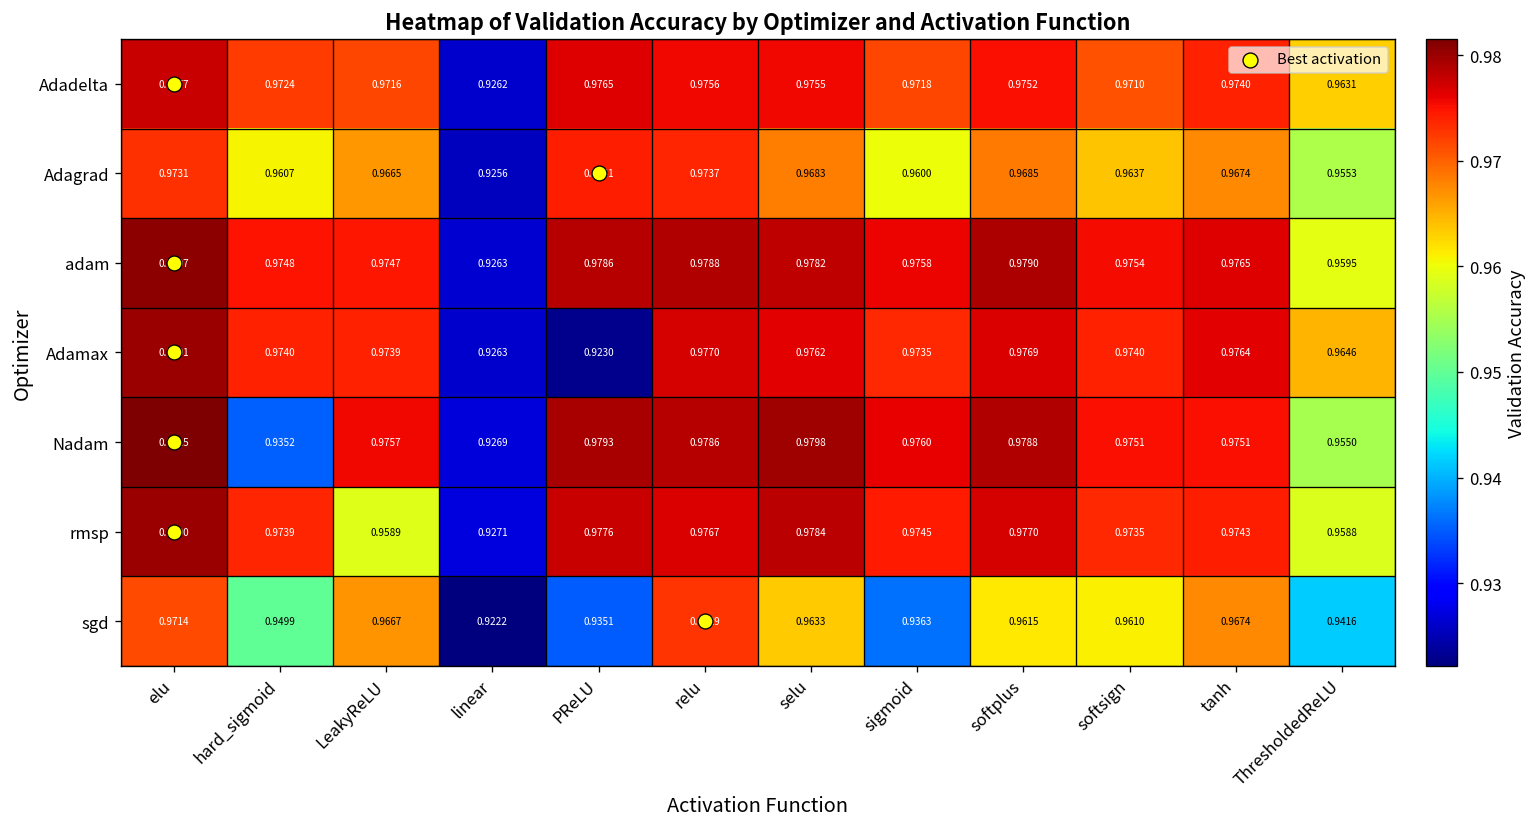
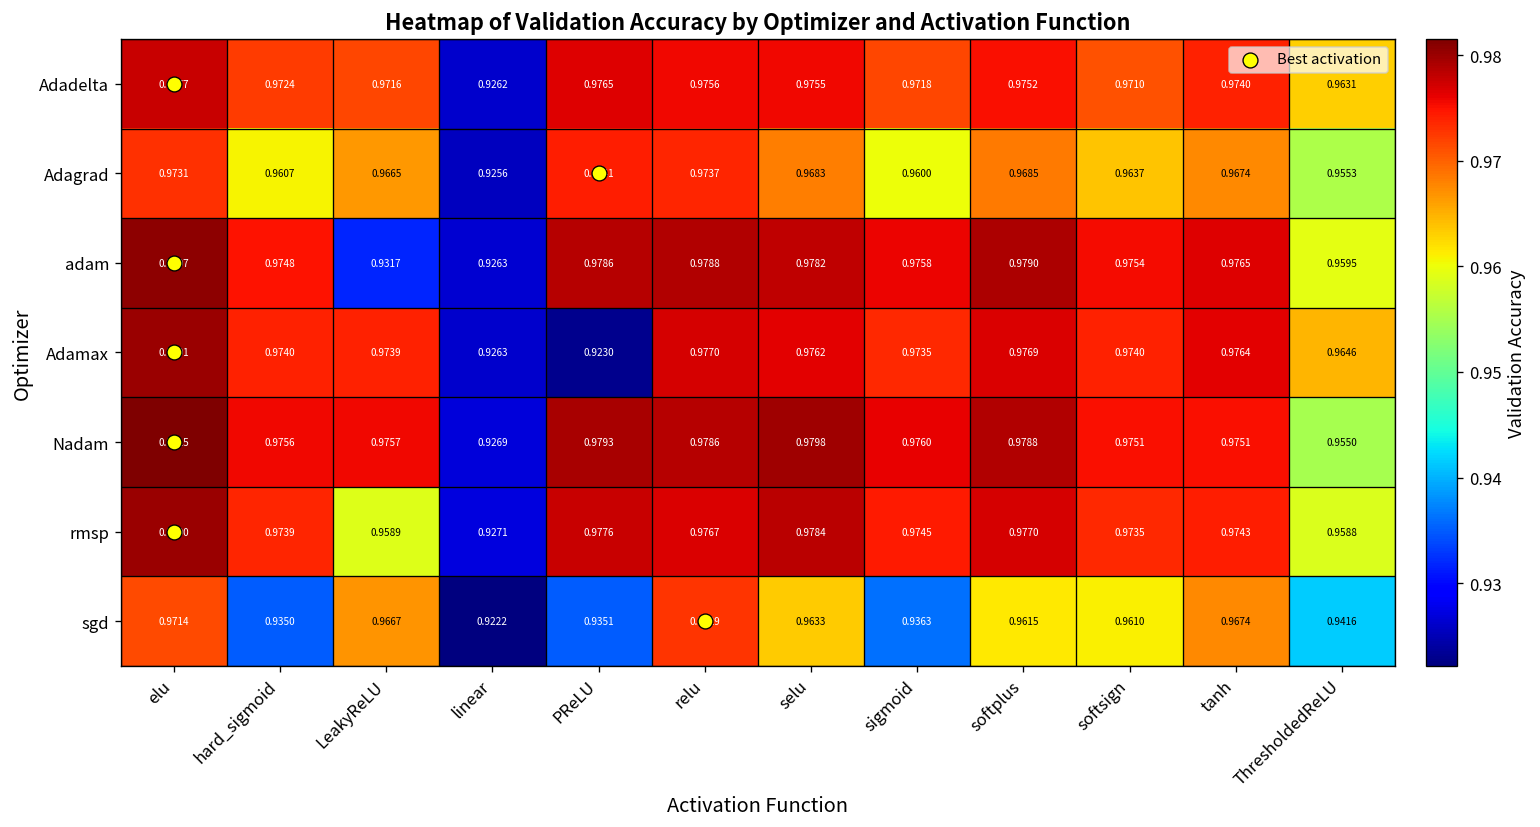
adam, LeakyReLU: 0.9747 -> 0.9317
Nadam, hard_sigmoid: 0.9352 -> 0.9756
sgd, hard_sigmoid: 0.9499 -> 0.9350
